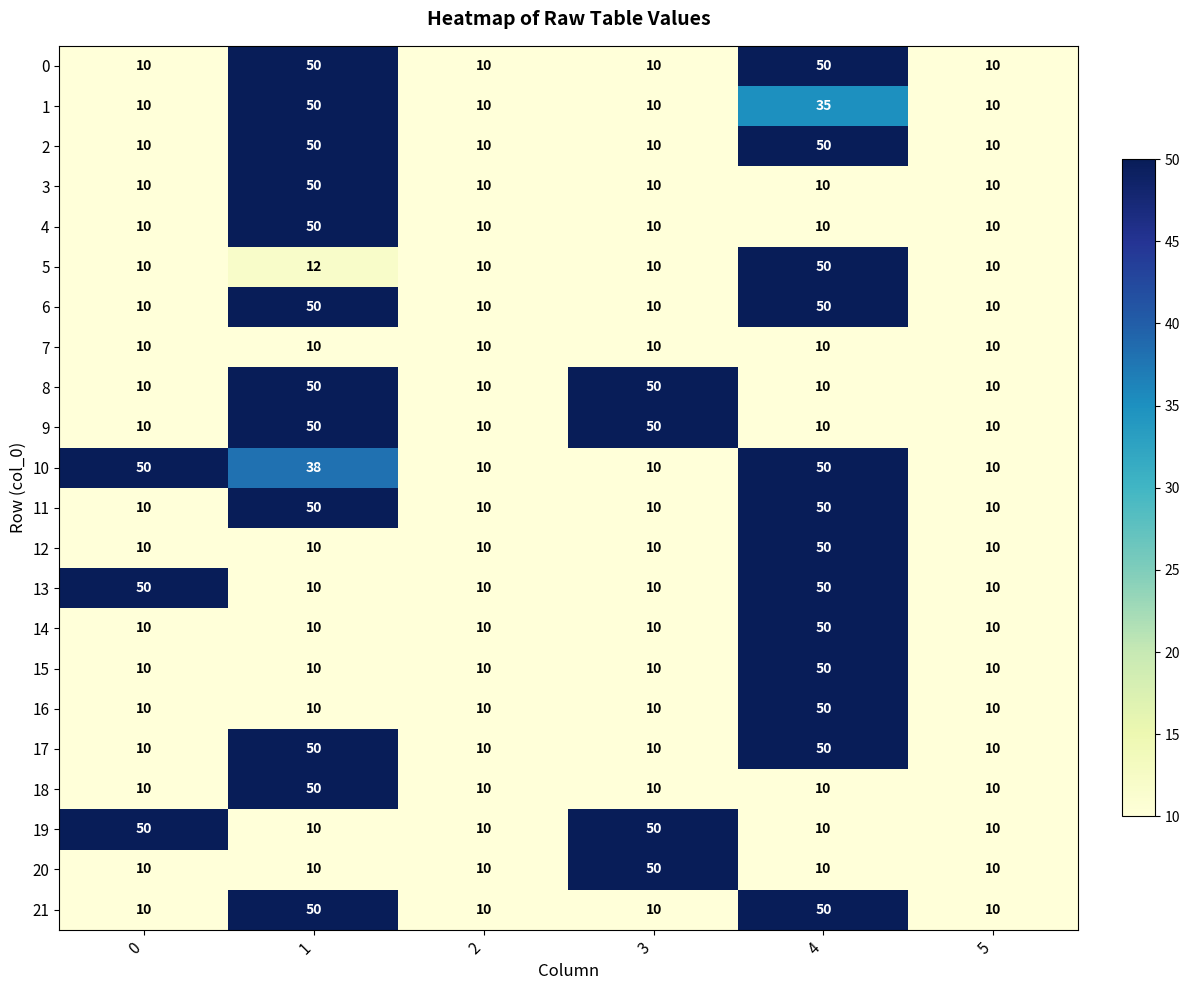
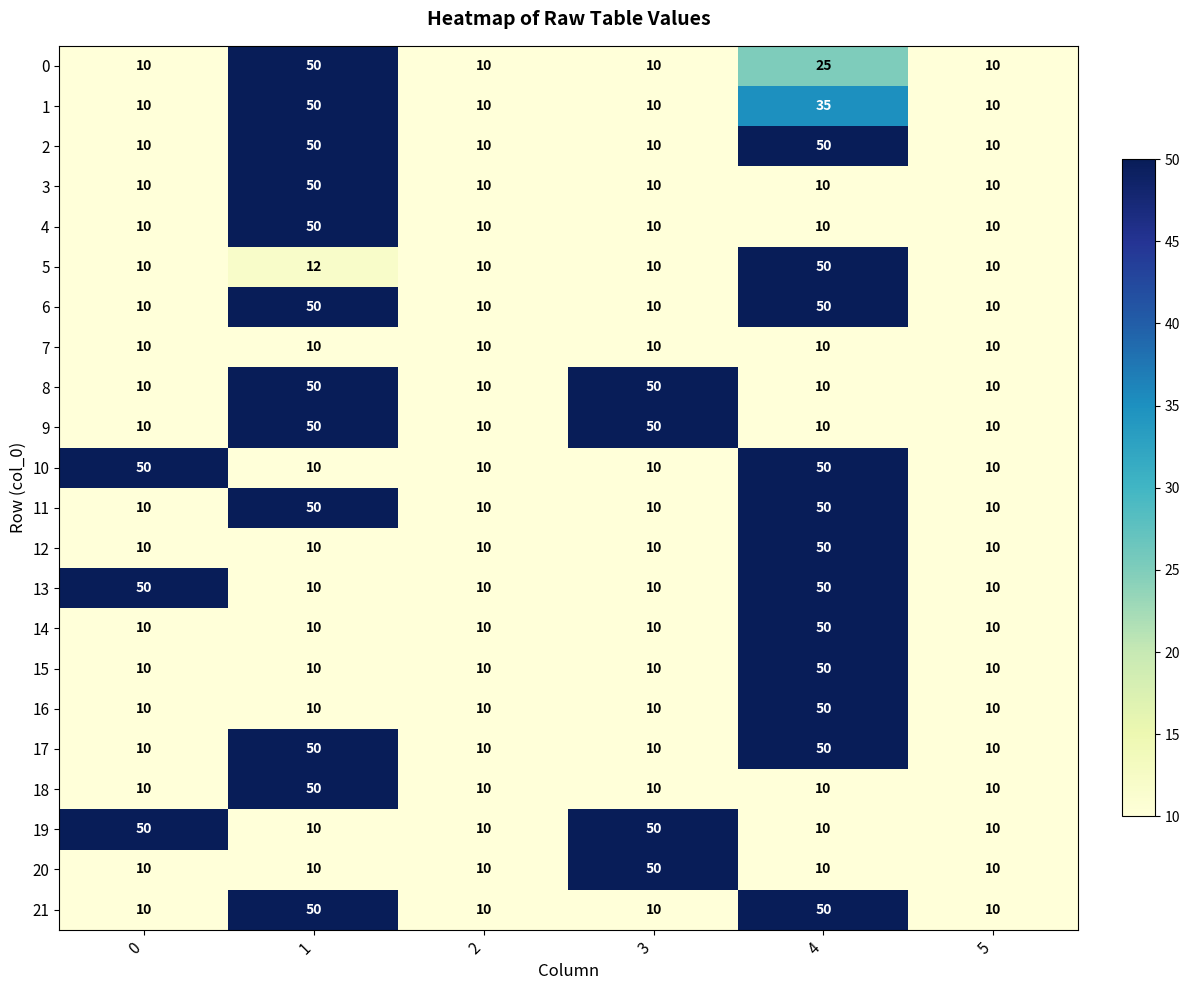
0, 4: 50 -> 25
10, 1: 38 -> 10
